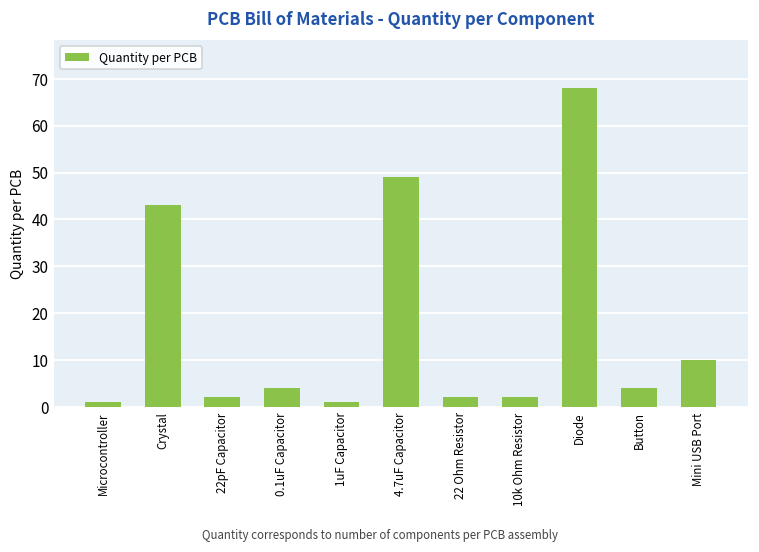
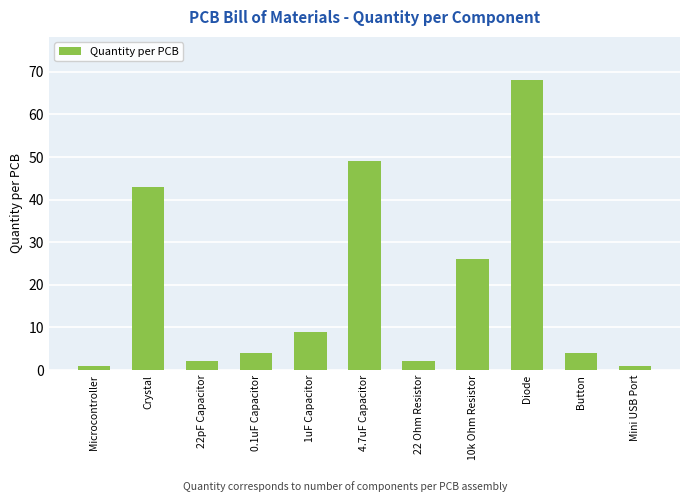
1uF Capacitor: 1 -> 9
10k Ohm Resistor: 2 -> 26
Mini USB Port: 10 -> 1
